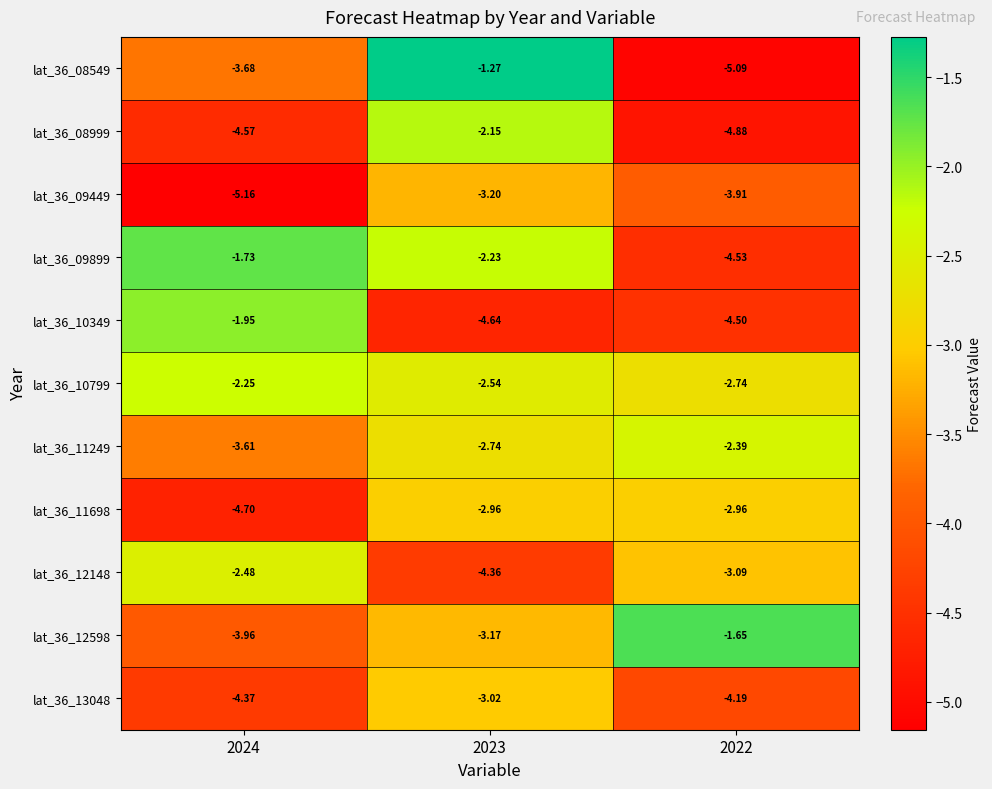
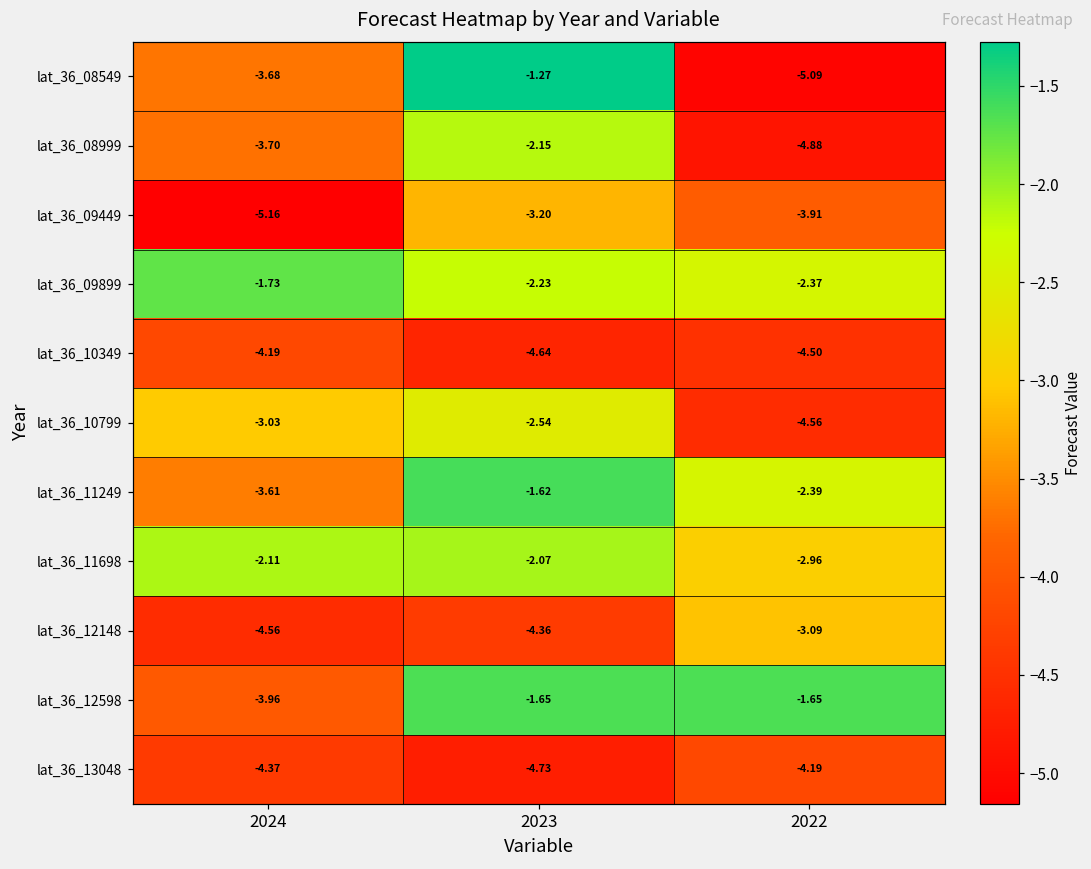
lat_36_08999, 2024: -4.57 -> -3.70
lat_36_09899, 2022: -4.53 -> -2.37
lat_36_10349, 2024: -1.95 -> -4.19
lat_36_10799, 2024: -2.25 -> -3.03
lat_36_10799, 2022: -2.74 -> -4.56
lat_36_11249, 2023: -2.74 -> -1.62
lat_36_11698, 2024: -4.70 -> -2.11
lat_36_11698, 2023: -2.96 -> -2.07
lat_36_12148, 2024: -2.48 -> -4.56
lat_36_12598, 2023: -3.17 -> -1.65
lat_36_13048, 2023: -3.02 -> -4.73
